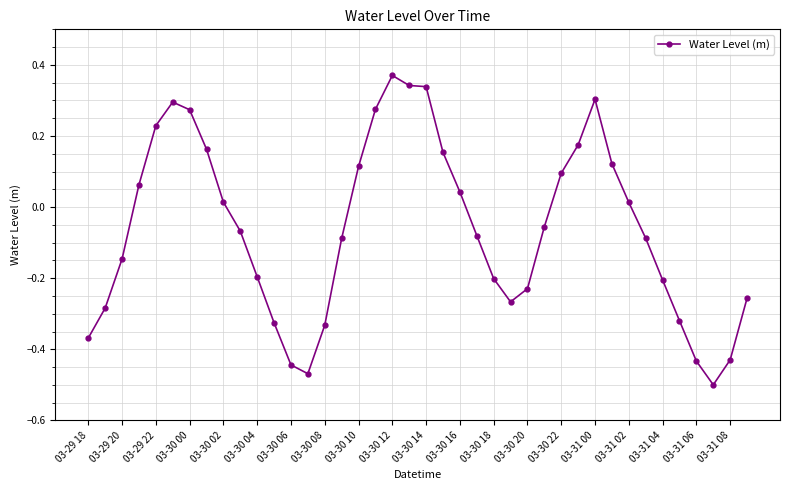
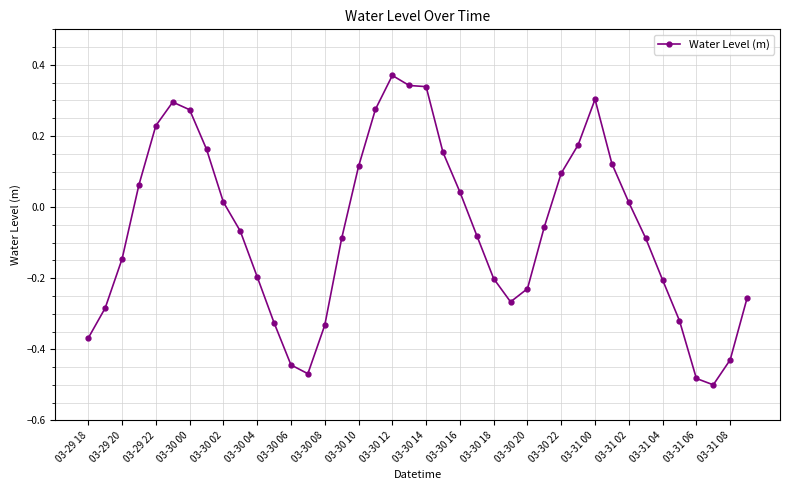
03-31 06: -0.43 -> -0.48
